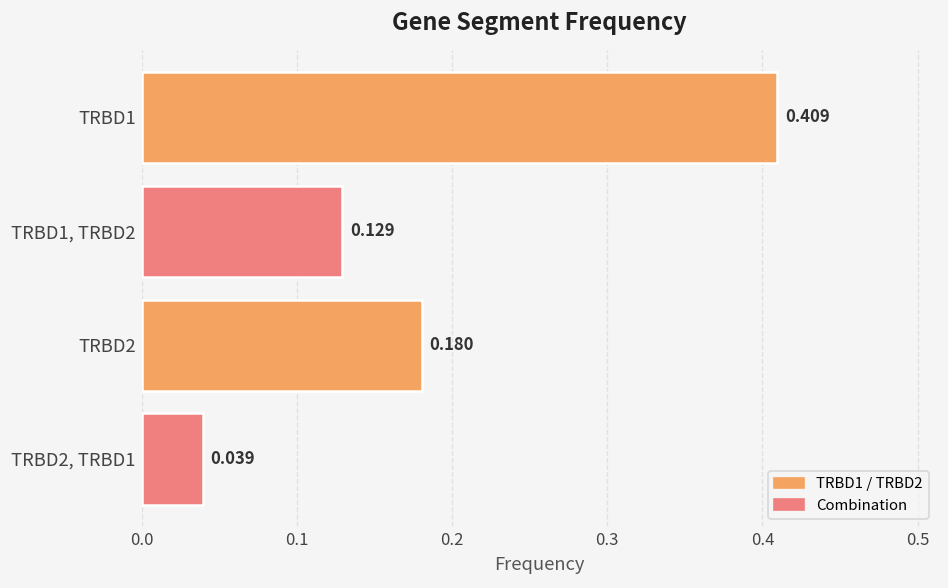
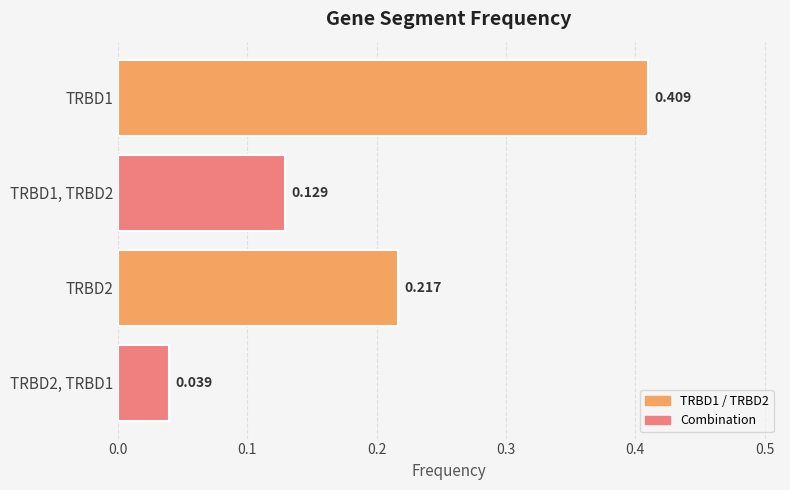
TRBD2: 0.180 -> 0.217
